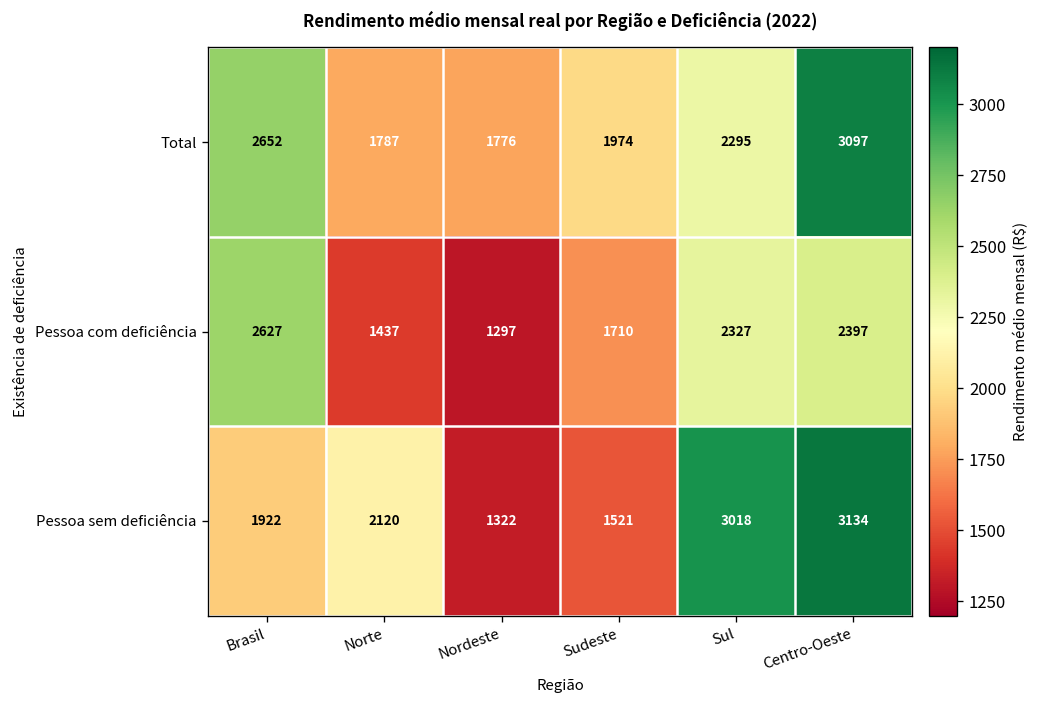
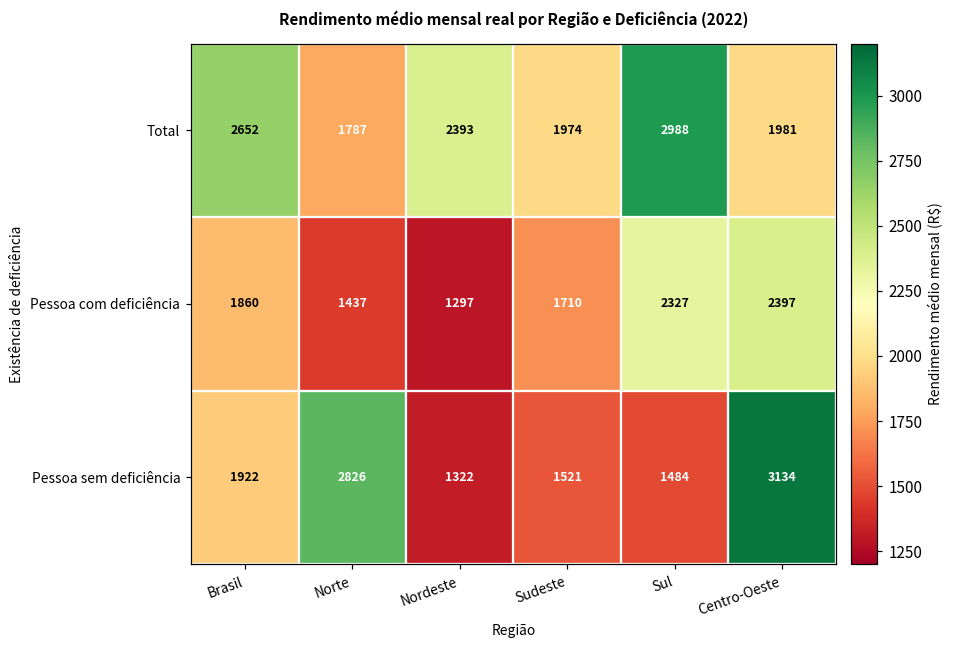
Total, Nordeste: 1776 -> 2393
Total, Sul: 2295 -> 2988
Total, Centro-Oeste: 3097 -> 1981
Pessoa com deficiência, Brasil: 2627 -> 1860
Pessoa sem deficiência, Norte: 2120 -> 2826
Pessoa sem deficiência, Sul: 3018 -> 1484
